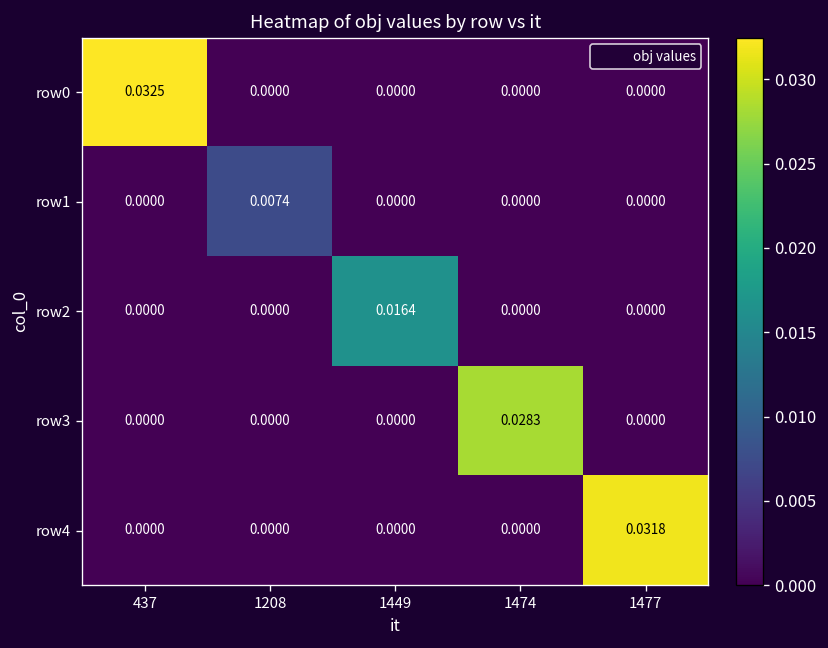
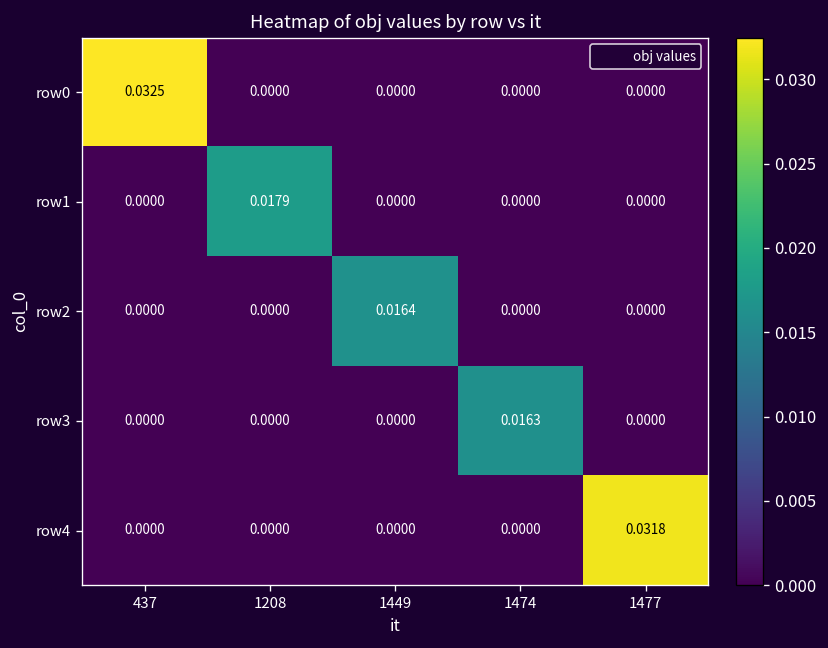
row1, 1208: 0.0074 -> 0.0179
row3, 1474: 0.0283 -> 0.0163
